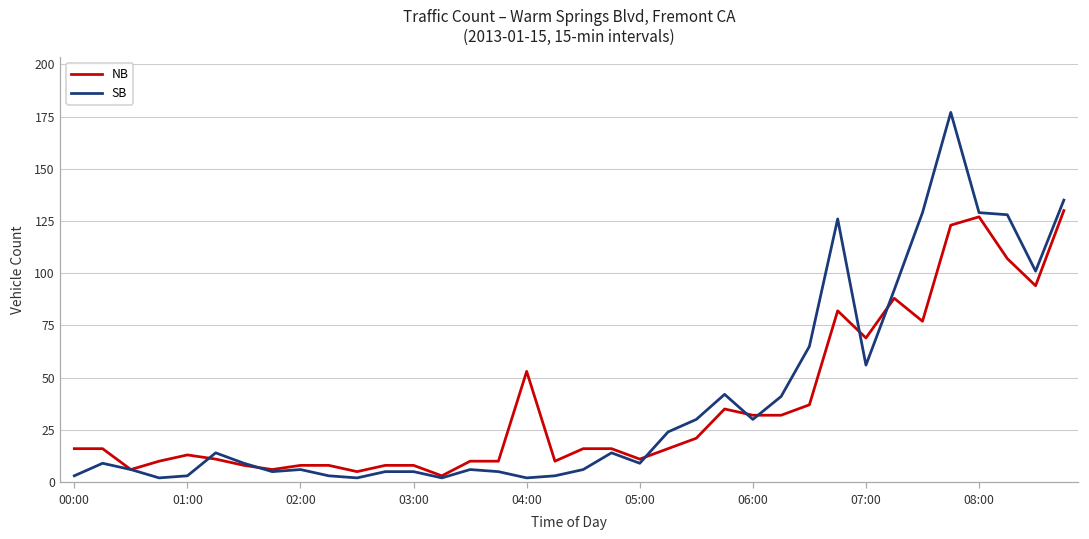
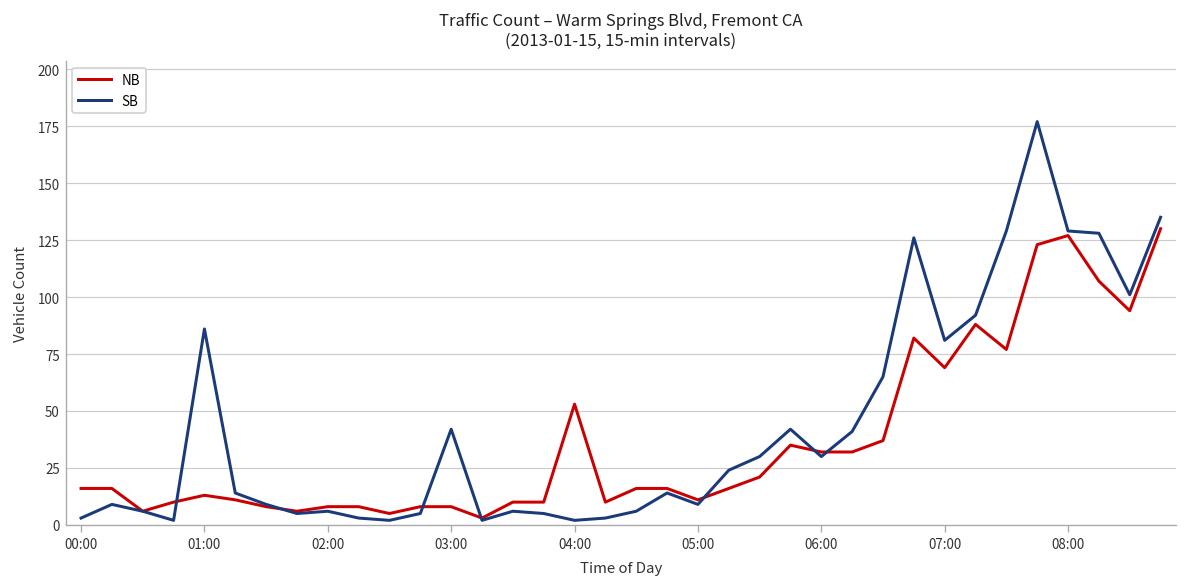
SB, 01:00: 3 -> 86
SB, 03:00: 5 -> 42
SB, 07:00: 56 -> 81
